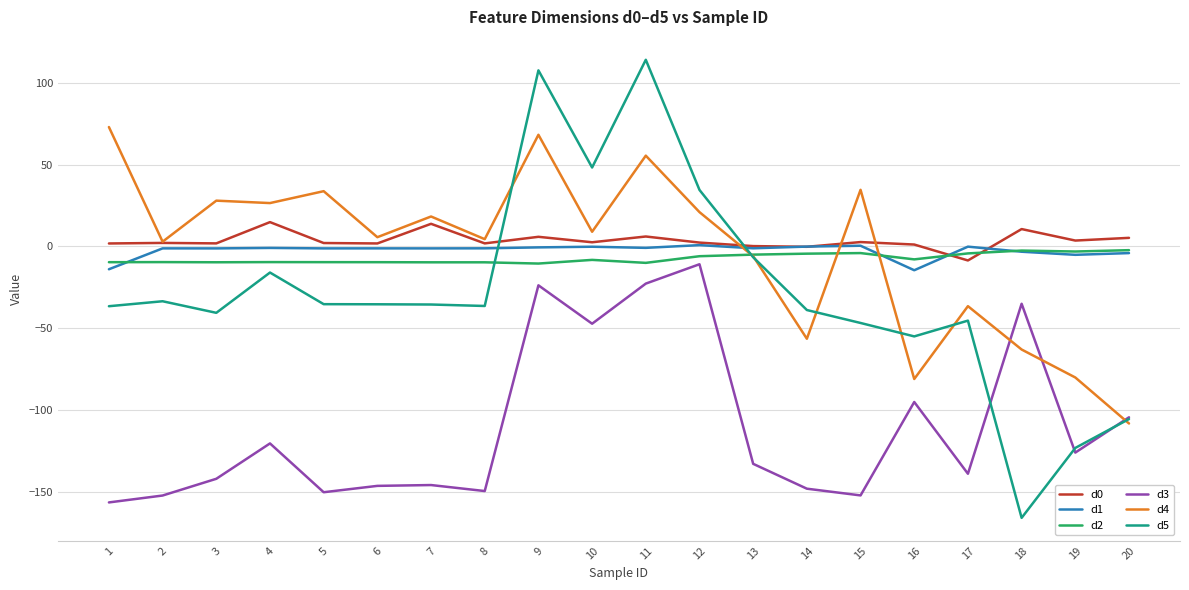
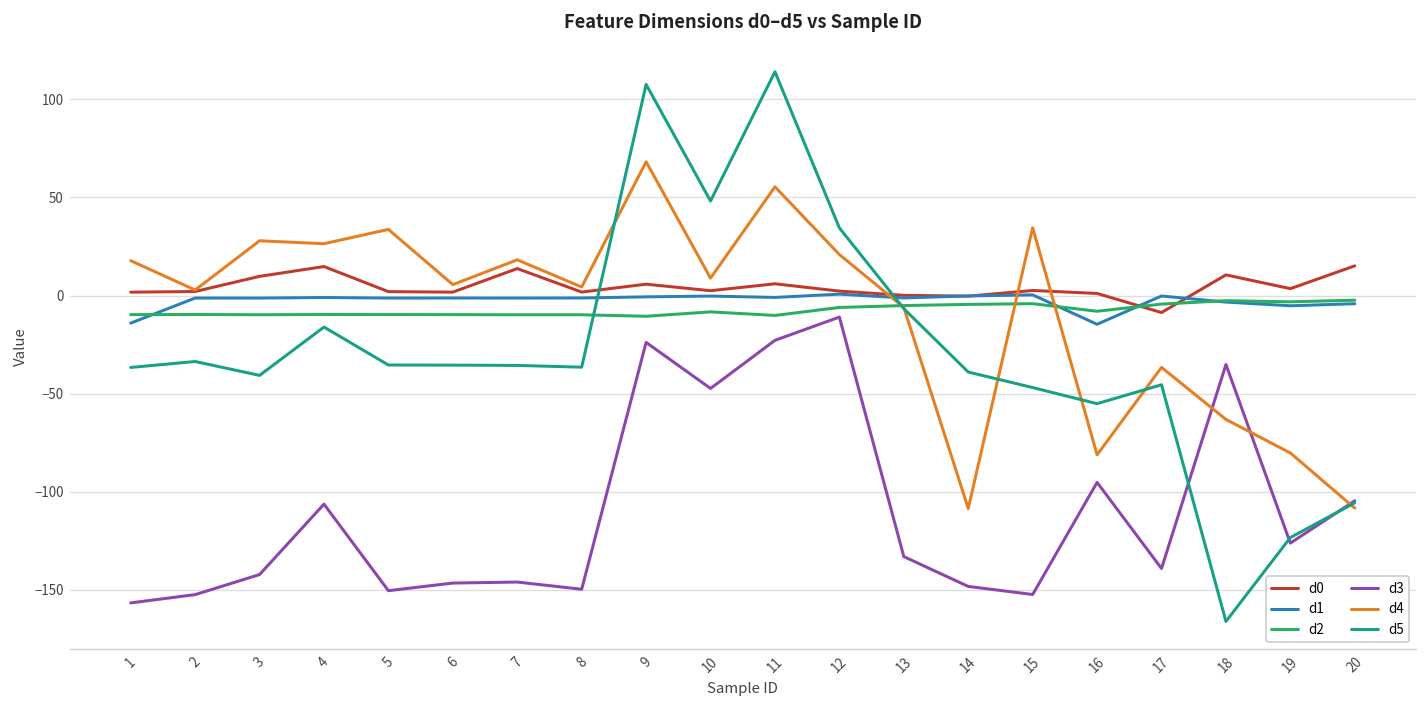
d4, 1: 73 -> 18
d0, 3: 2 -> 10
d3, 4: -121 -> -106
d4, 14: -57 -> -109
d0, 20: 5 -> 15
